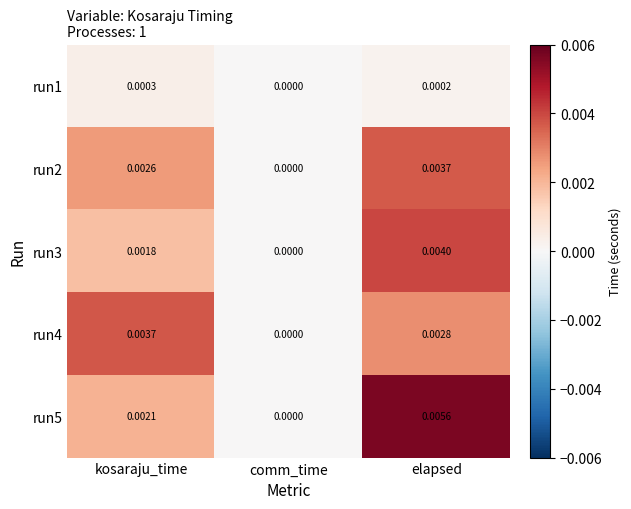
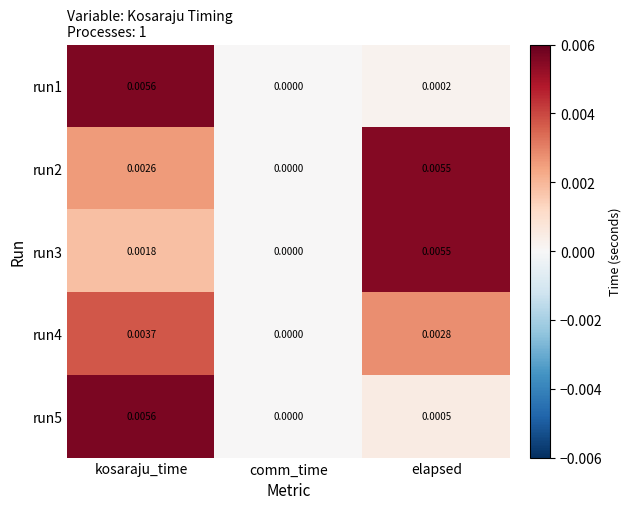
run1, kosaraju_time: 0.0003 -> 0.0056
run2, elapsed: 0.0037 -> 0.0055
run3, elapsed: 0.0040 -> 0.0055
run5, kosaraju_time: 0.0021 -> 0.0056
run5, elapsed: 0.0056 -> 0.0005
